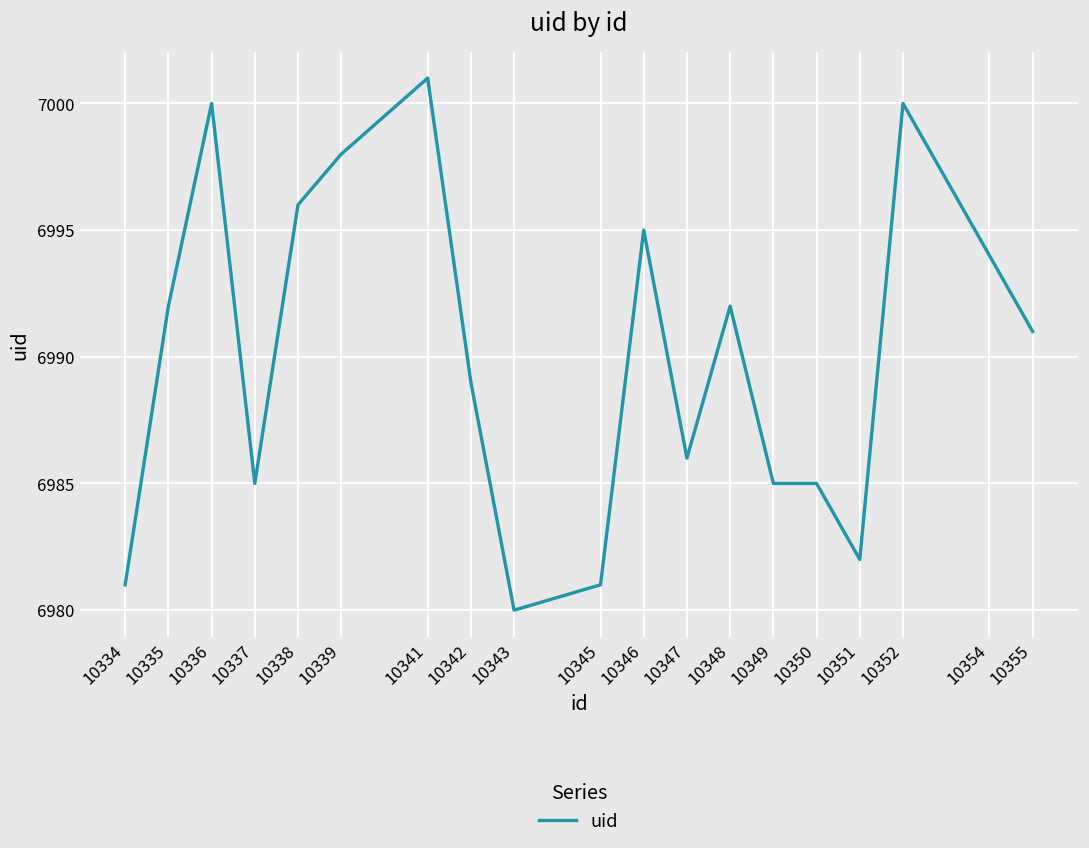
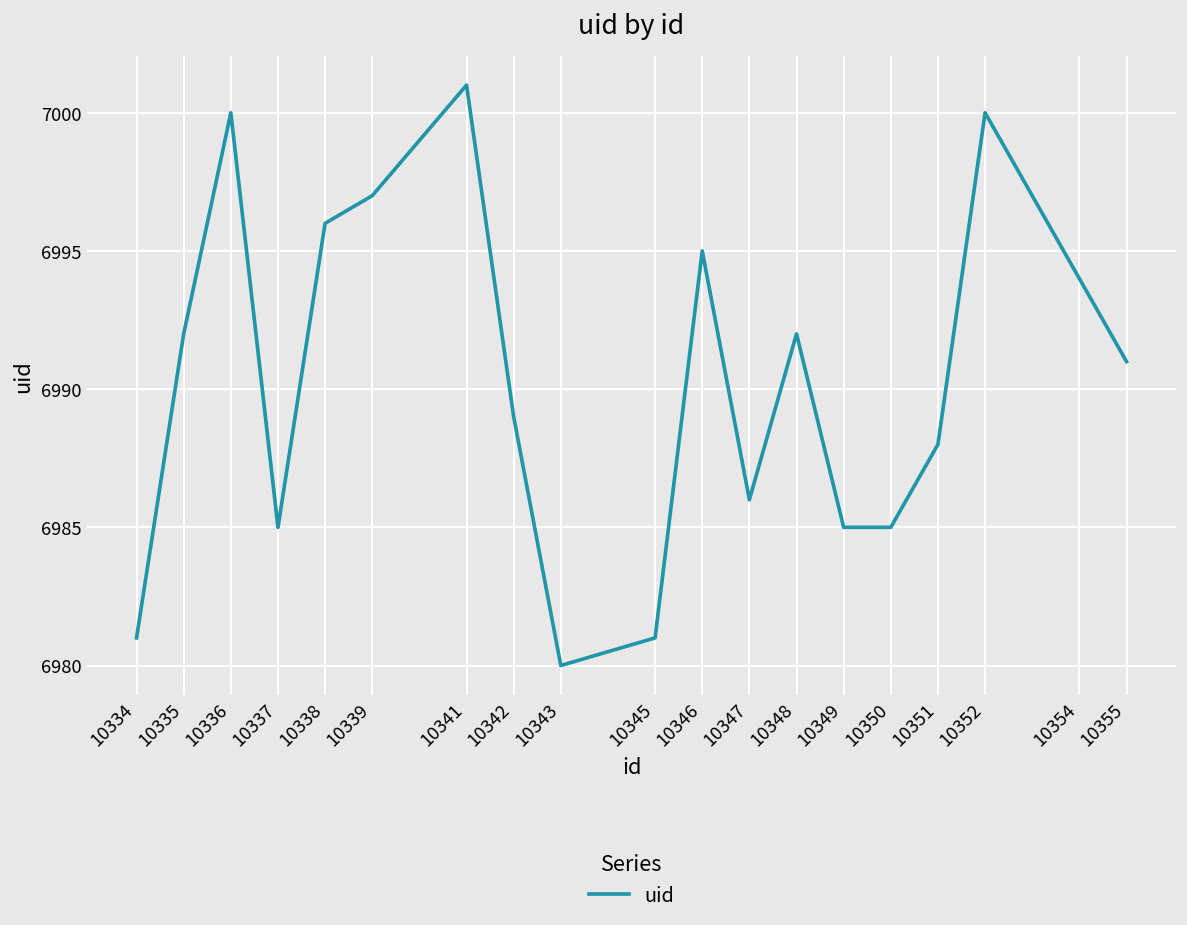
10339: 6998 -> 6997
10351: 6982 -> 6988
